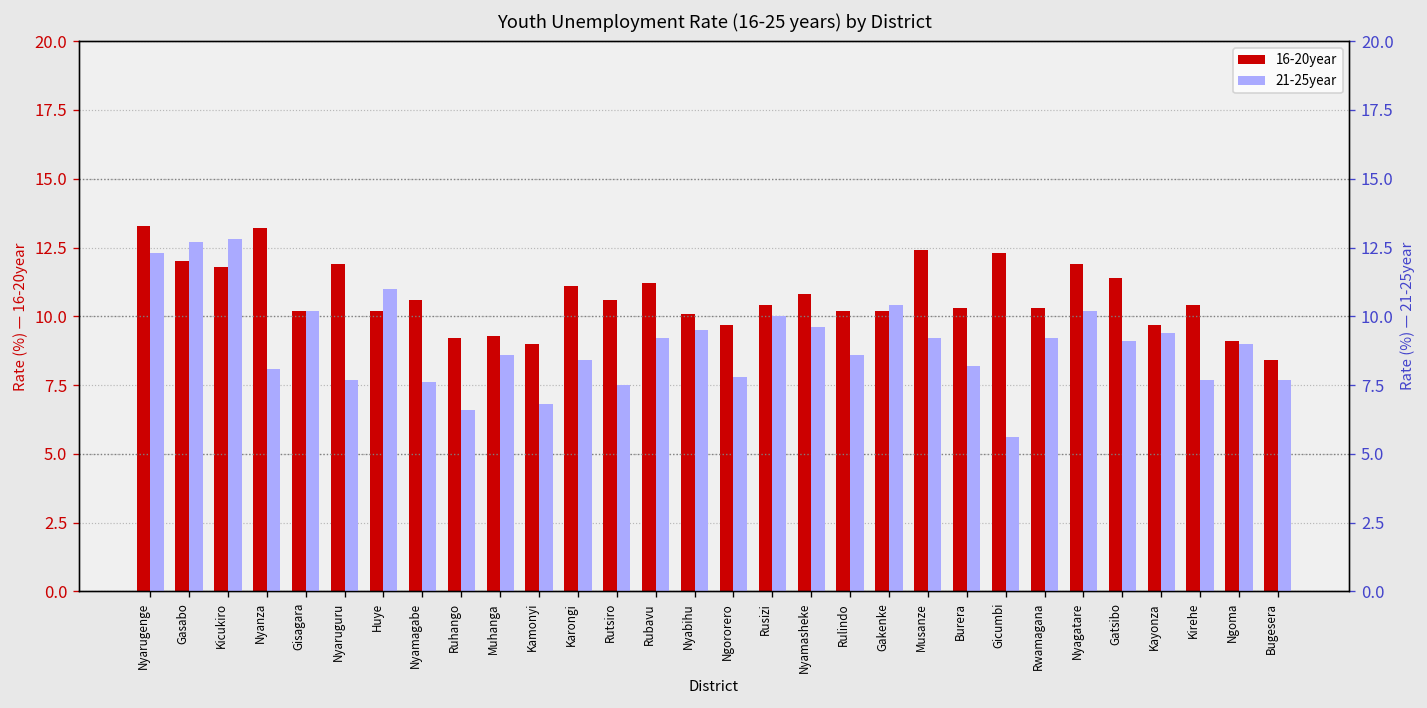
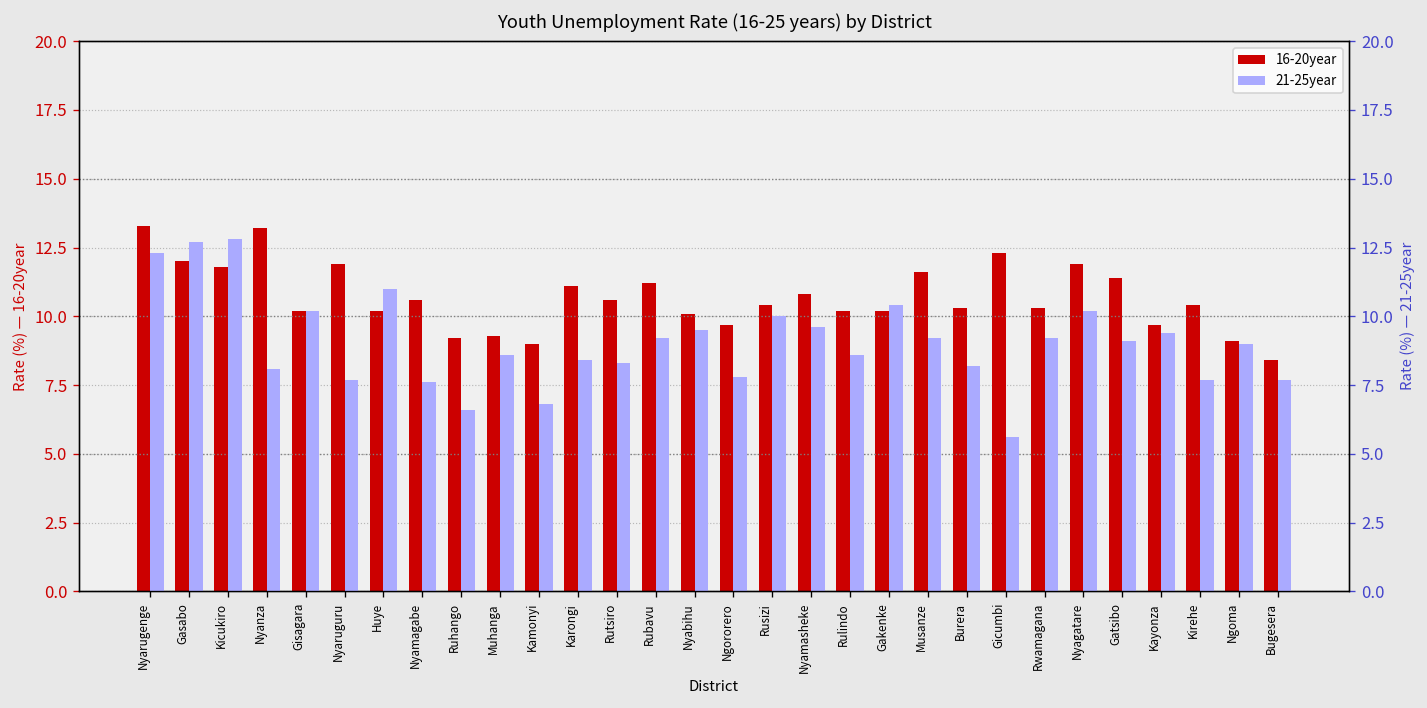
16-20year, Musanze: 12.4 -> 11.6
21-25year, Rutsiro: 7.5 -> 8.3
